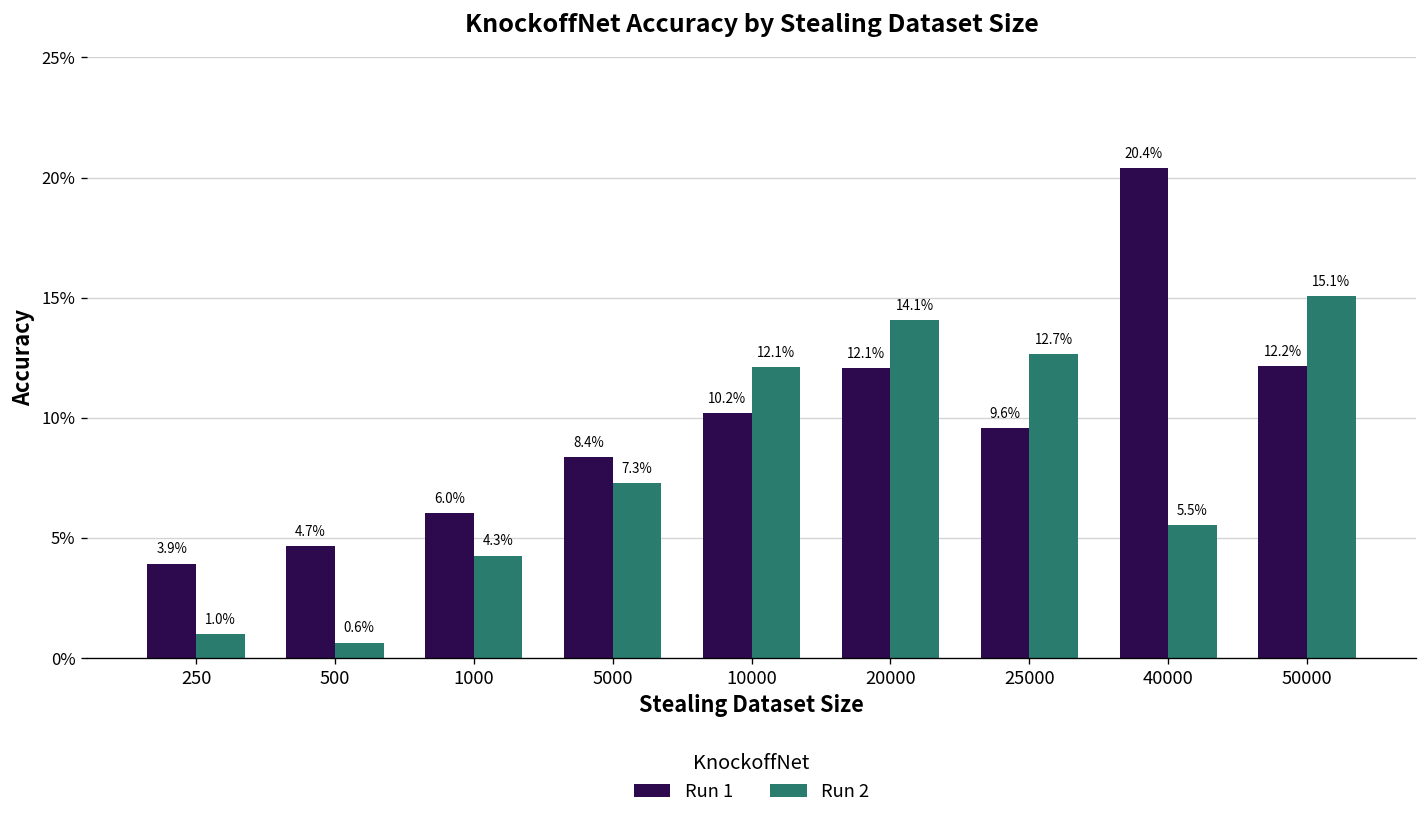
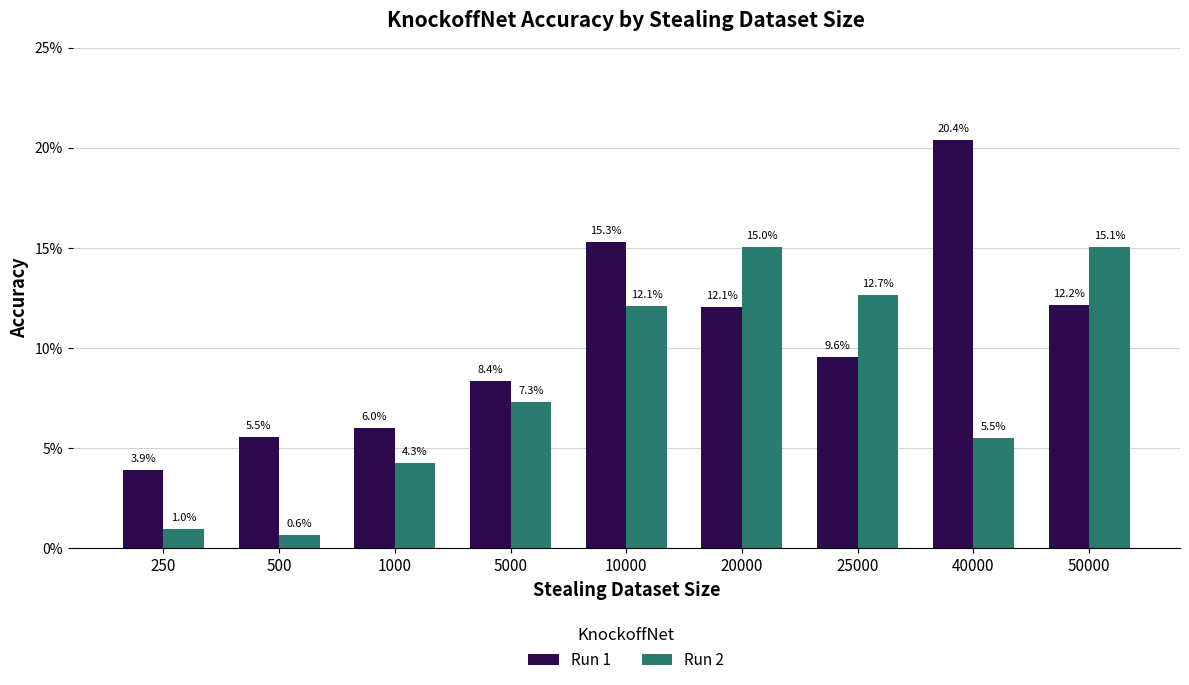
Run 1, 500: 4.7% -> 5.5%
Run 1, 10000: 10.2% -> 15.3%
Run 2, 20000: 14.1% -> 15.0%
